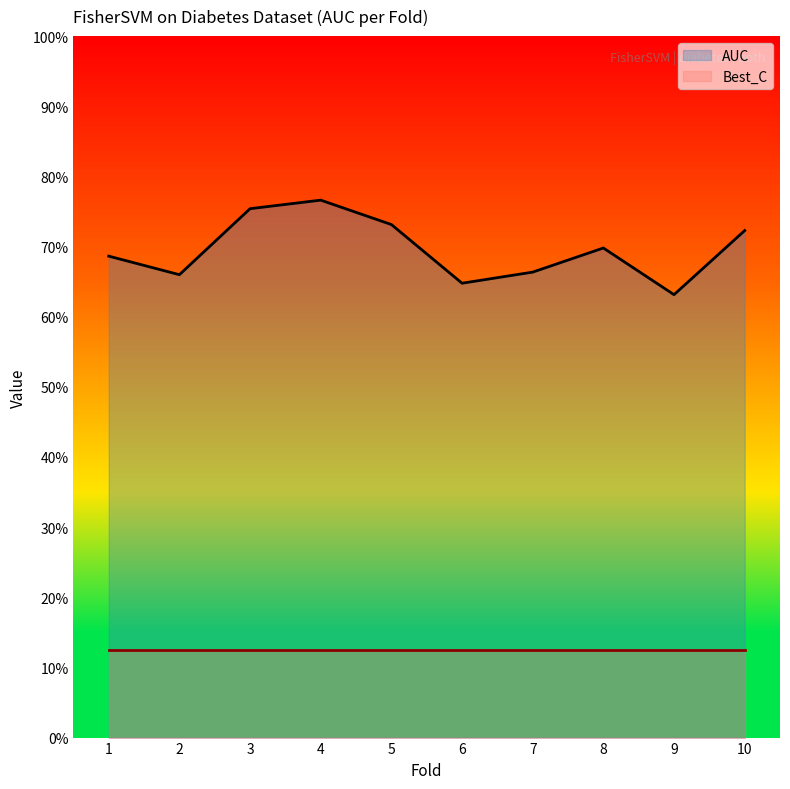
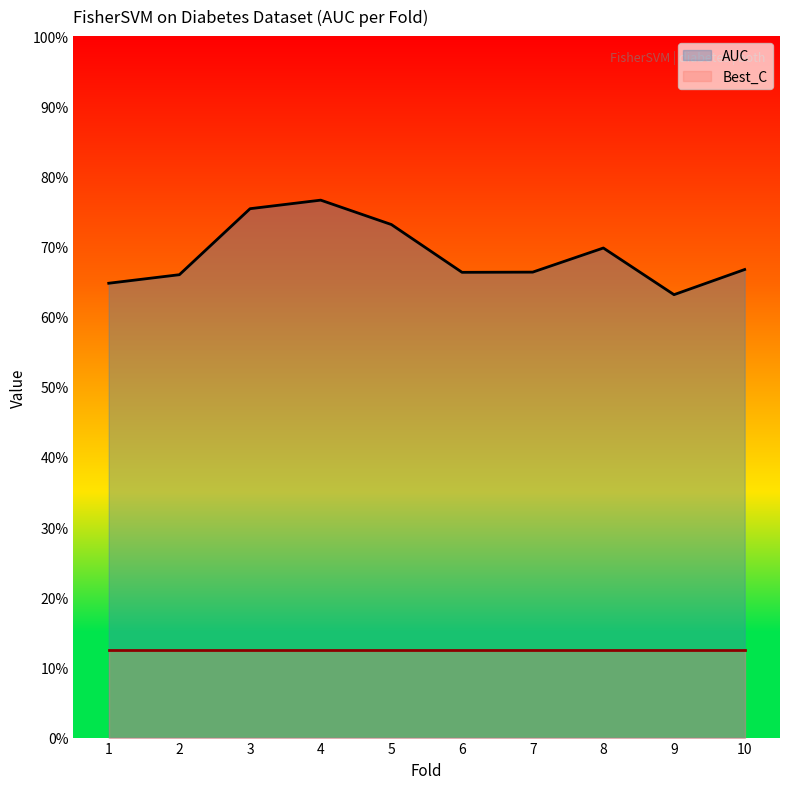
AUC, 1: 69% -> 65%
AUC, 6: 65% -> 66%
AUC, 10: 72% -> 67%
